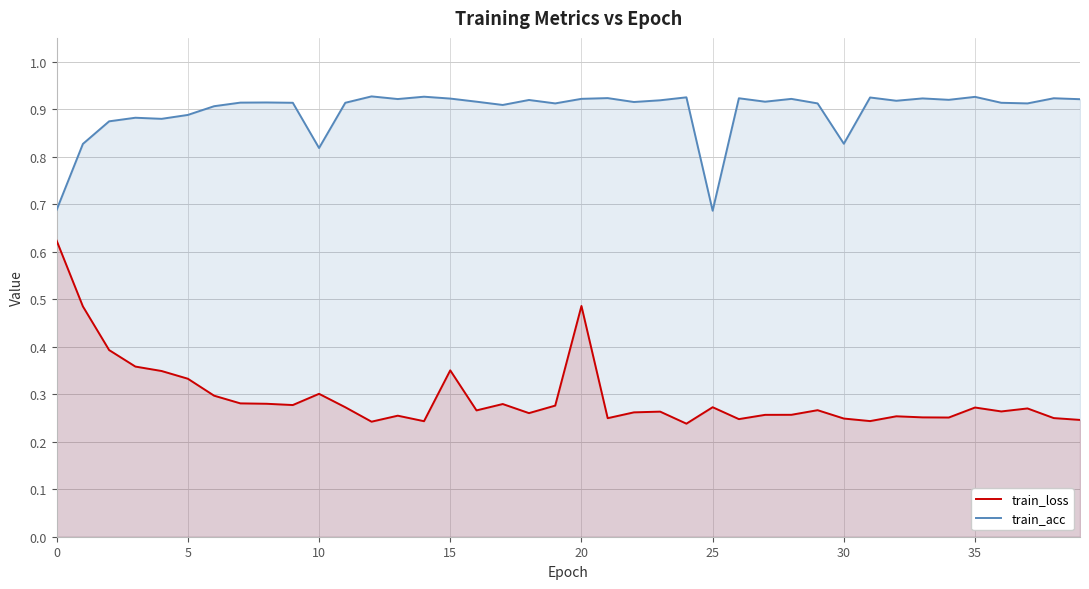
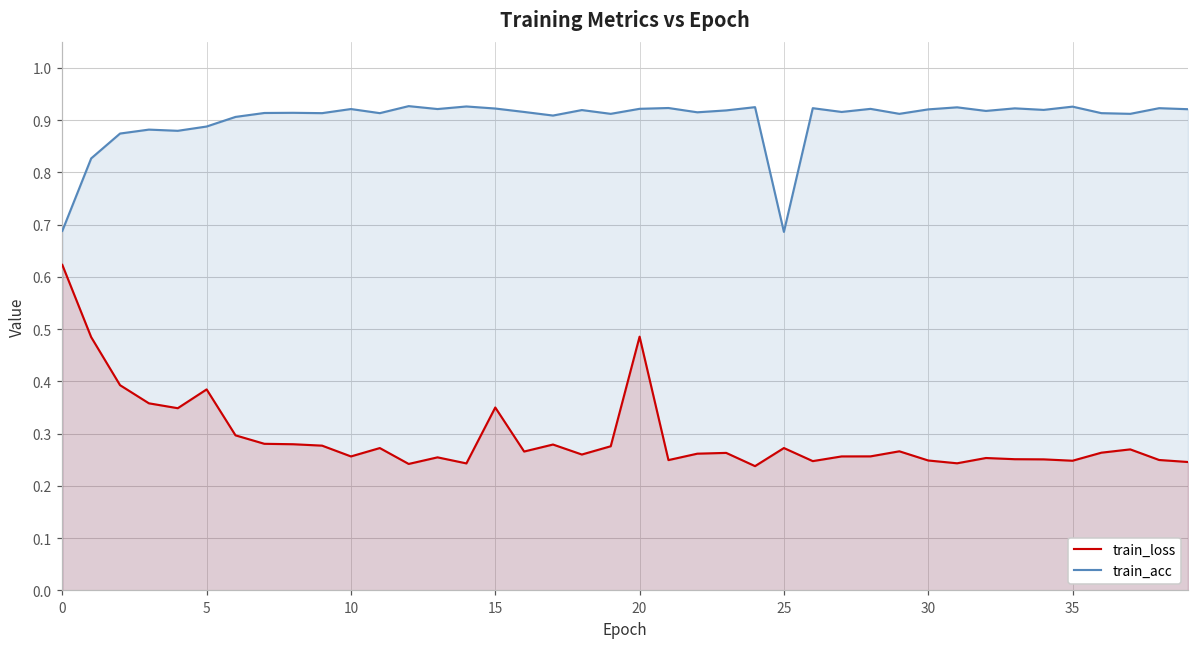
train_loss, 5: 0.33 -> 0.38
train_loss, 10: 0.30 -> 0.26
train_acc, 10: 0.82 -> 0.92
train_acc, 30: 0.83 -> 0.92
train_loss, 35: 0.27 -> 0.25
